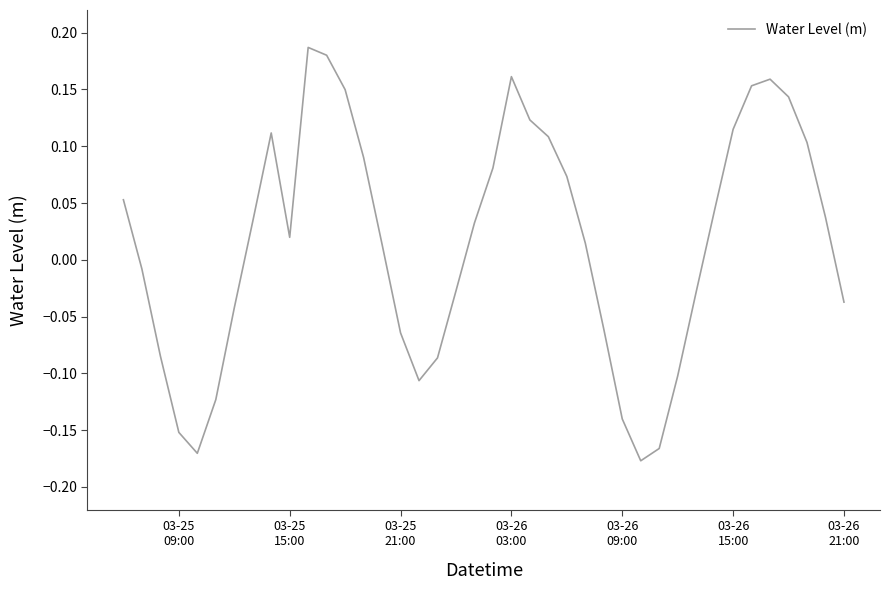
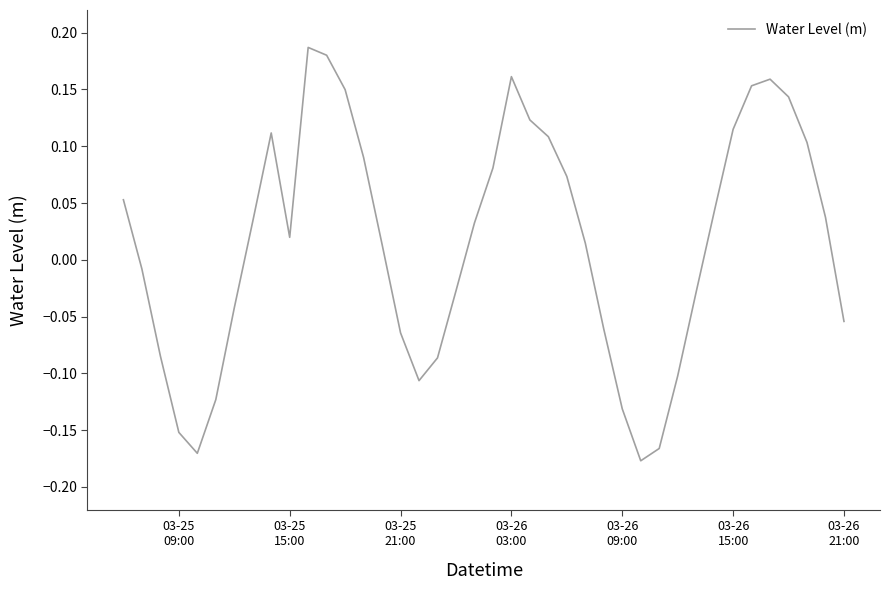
03-26 09:00: -0.140 -> -0.131
03-26 21:00: -0.037 -> -0.054
